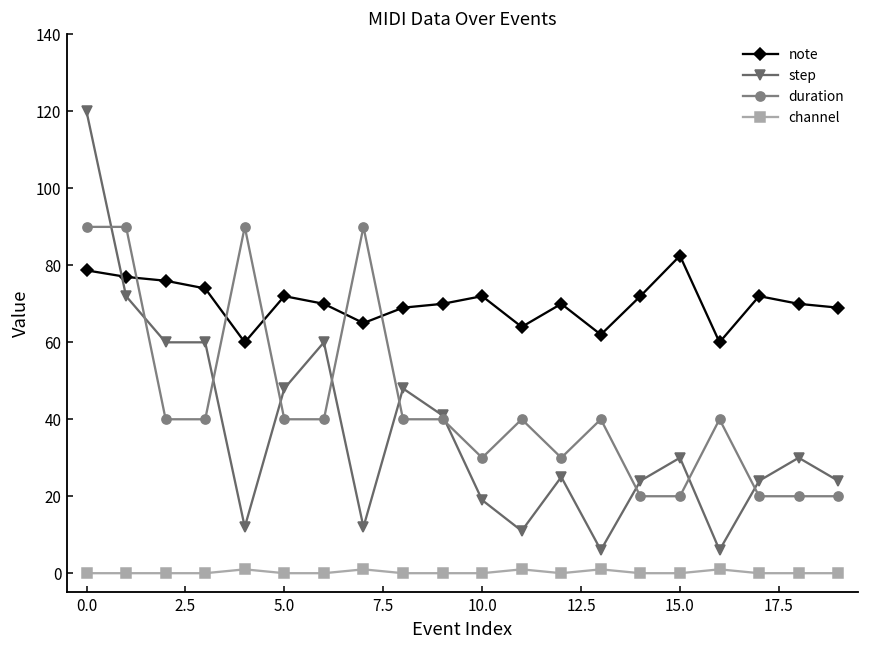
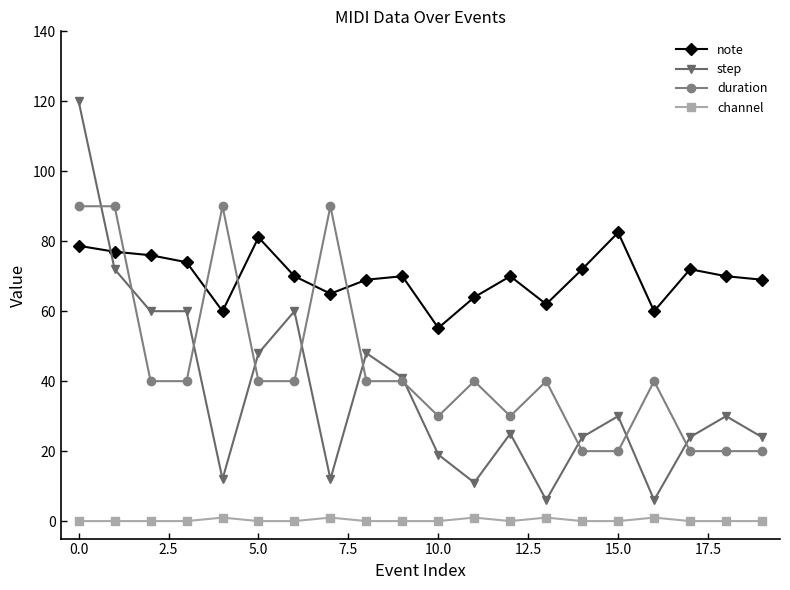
note, 5.0: 72 -> 81
note, 10.0: 72 -> 55
